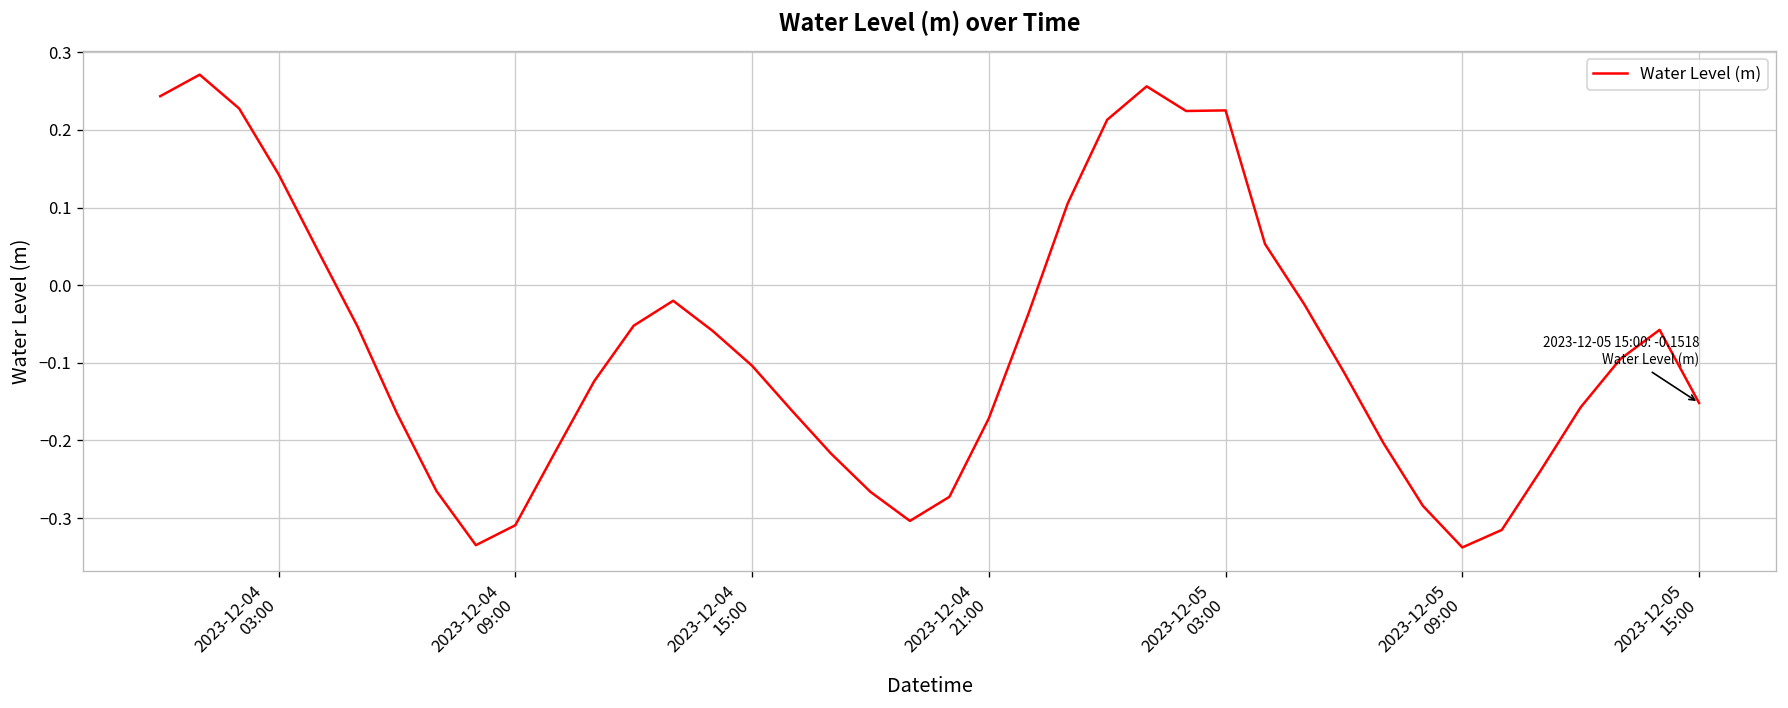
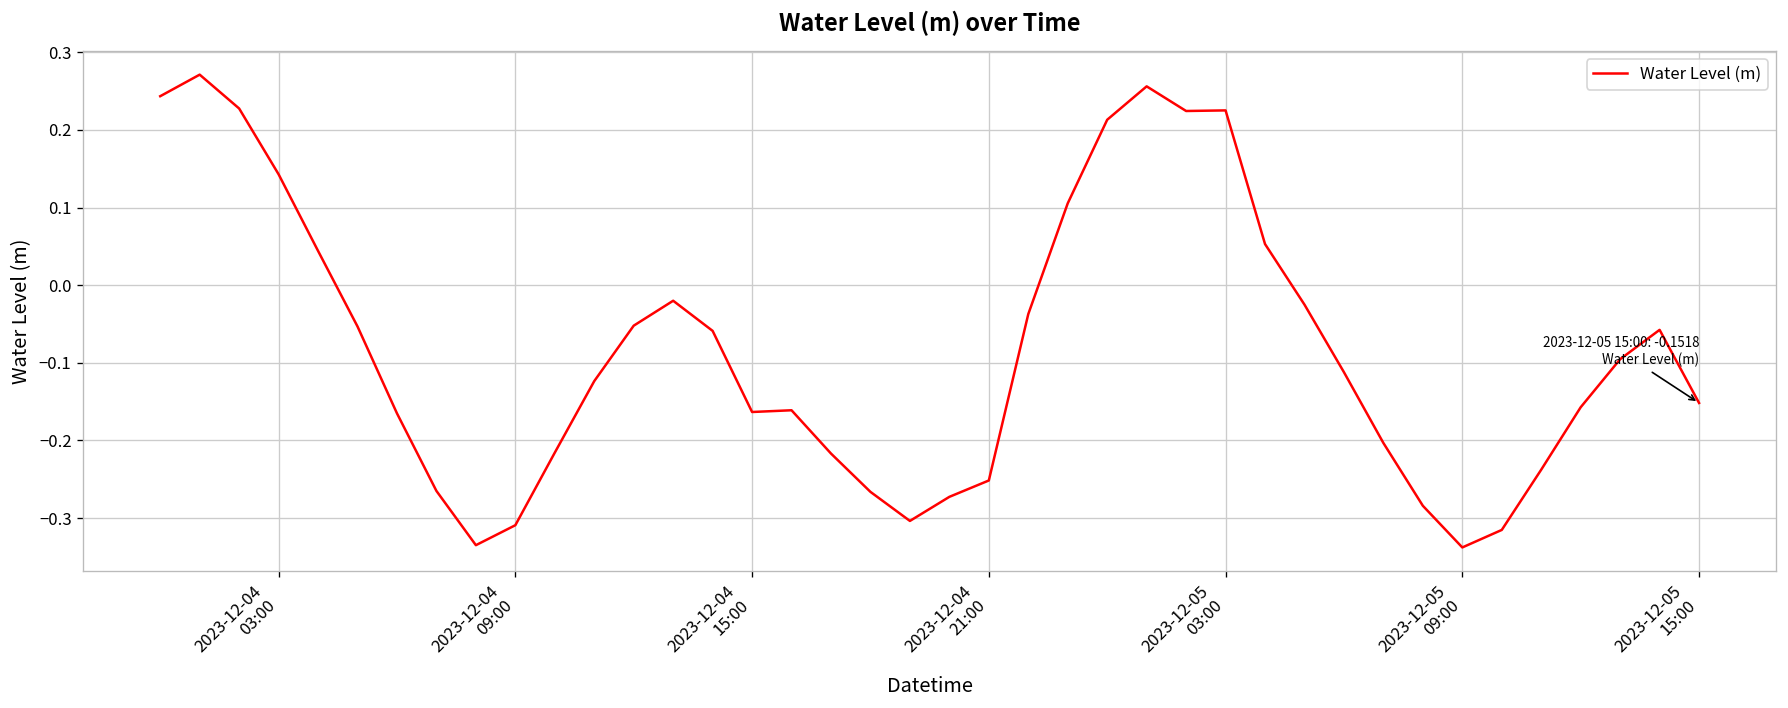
2023-12-04 15:00: -0.10 -> -0.16
2023-12-04 21:00: -0.17 -> -0.25
